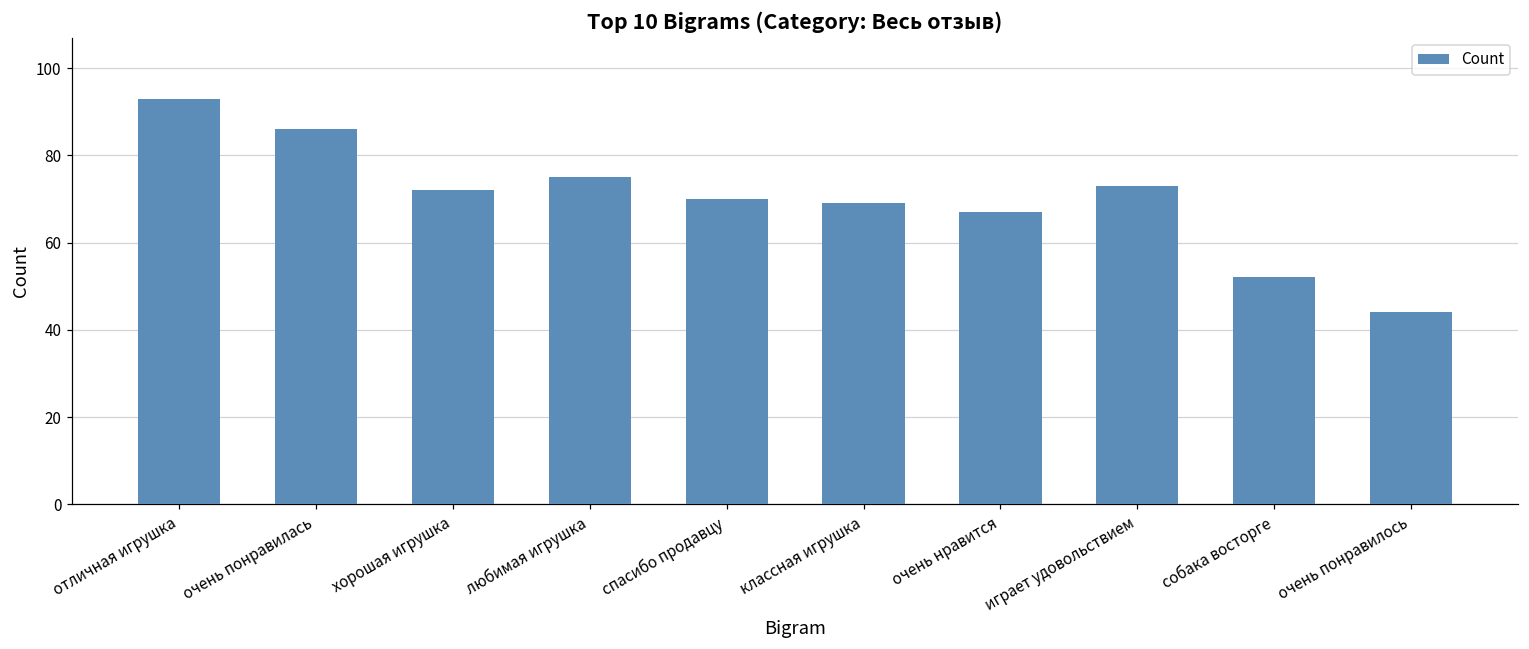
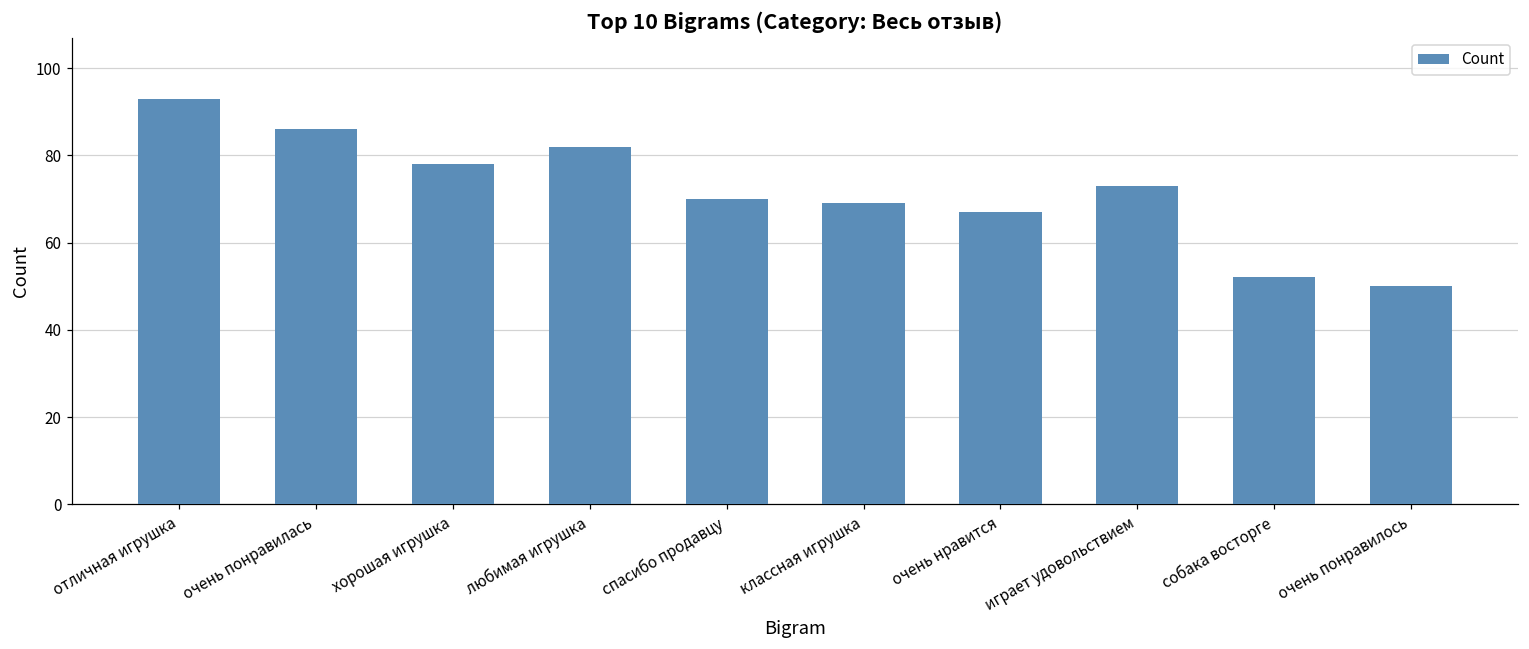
хорошая игрушка: 72 -> 78
любимая игрушка: 75 -> 82
очень понравилось: 44 -> 50
